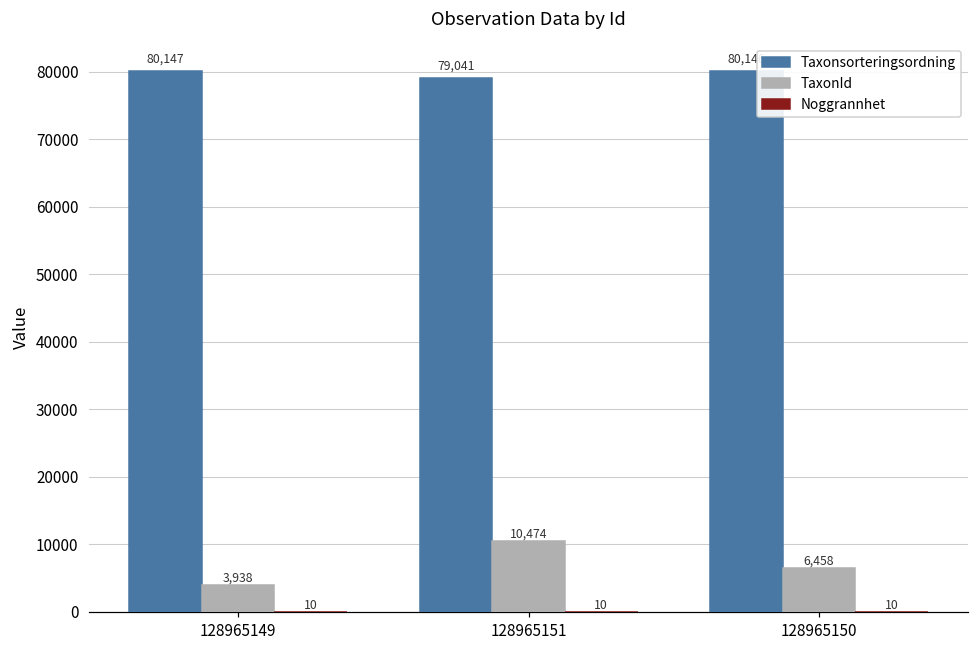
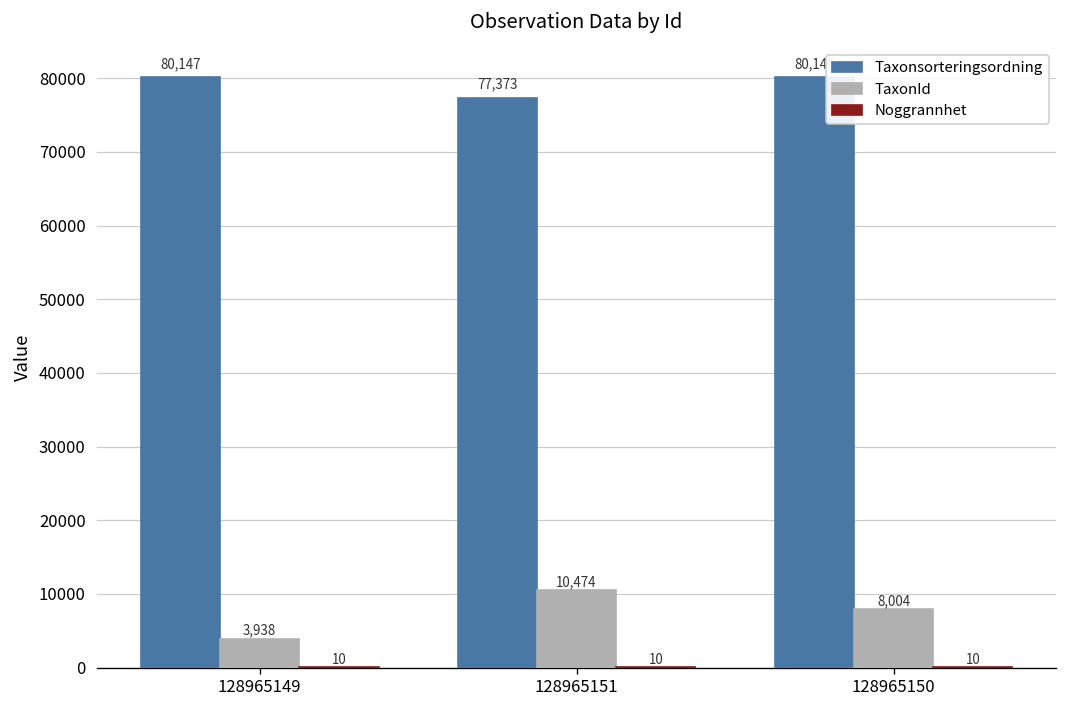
Taxonsorteringsordning, 128965151: 79,041 -> 77,373
TaxonId, 128965150: 6,458 -> 8,004
